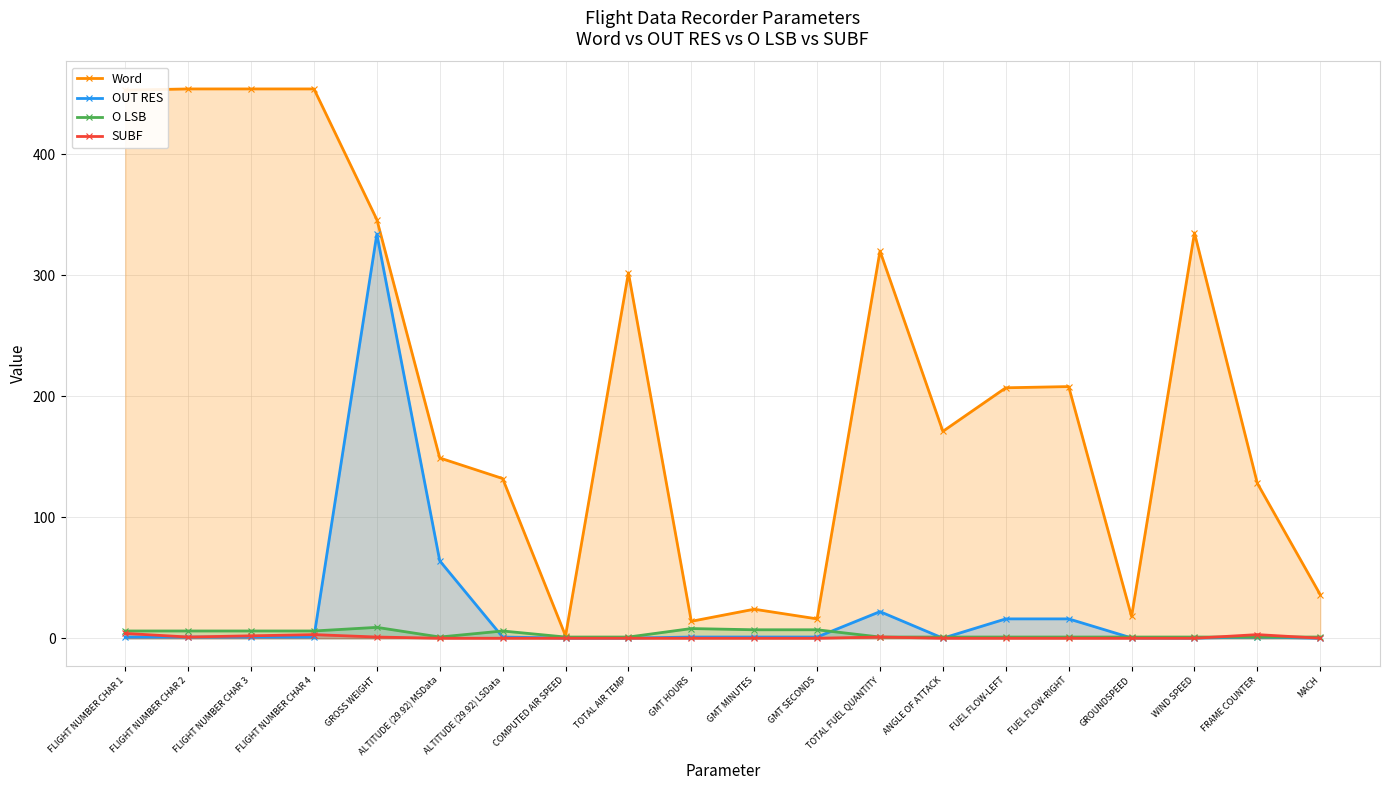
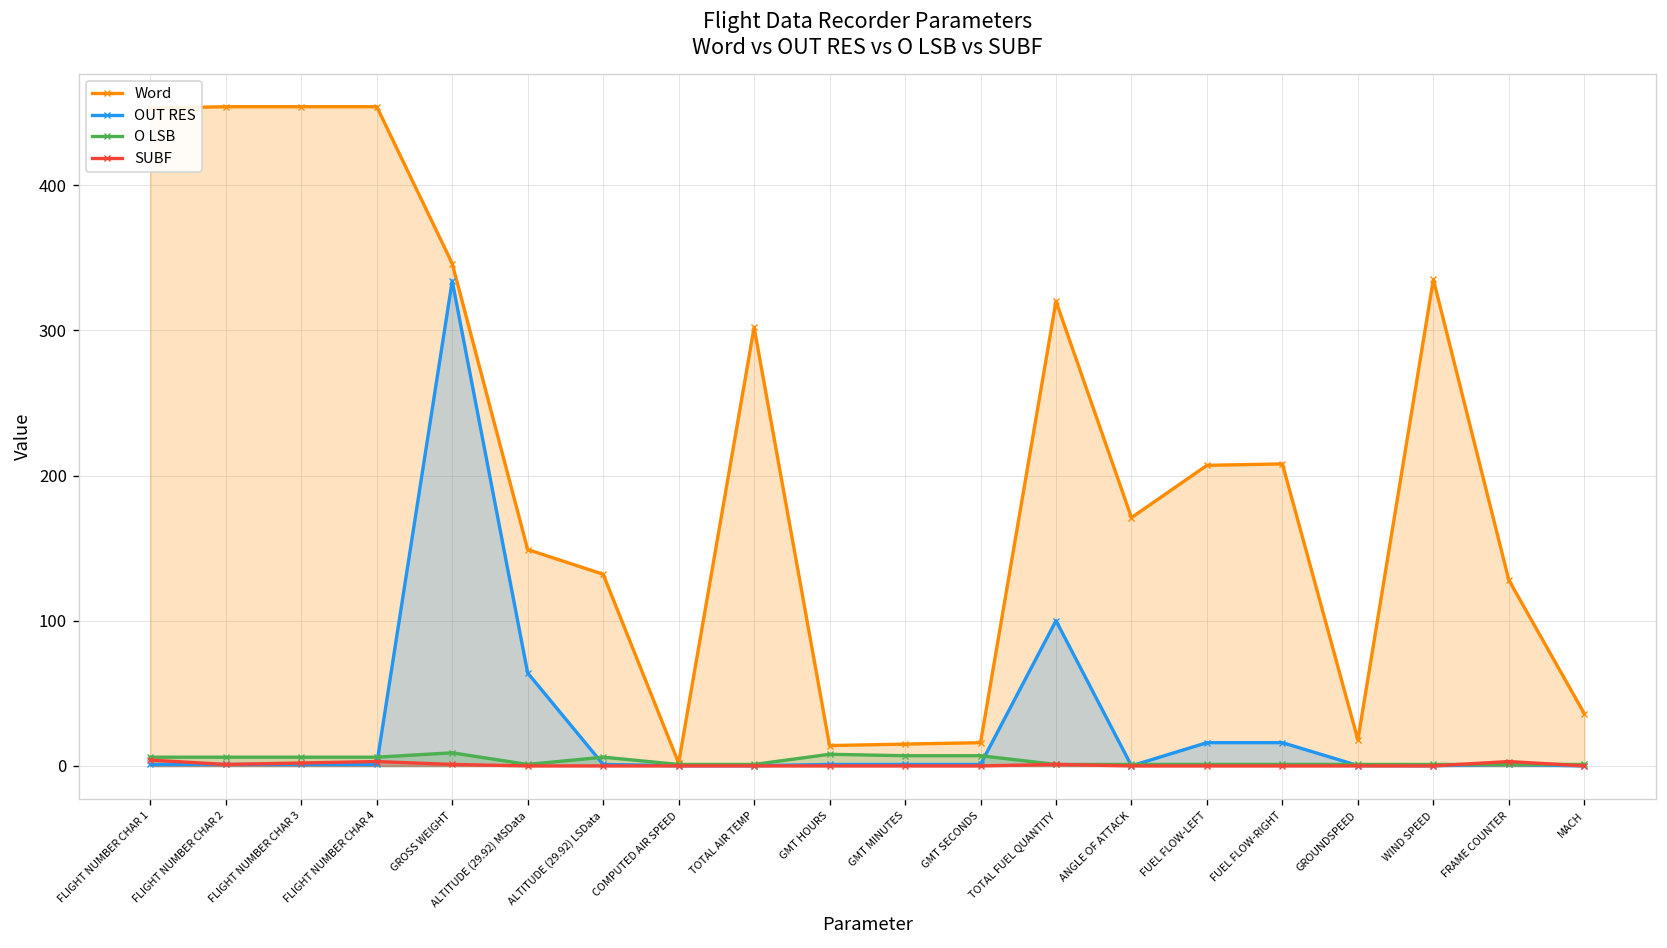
Word, GMT MINUTES: 24 -> 15
OUT RES, TOTAL FUEL QUANTITY: 22 -> 100
